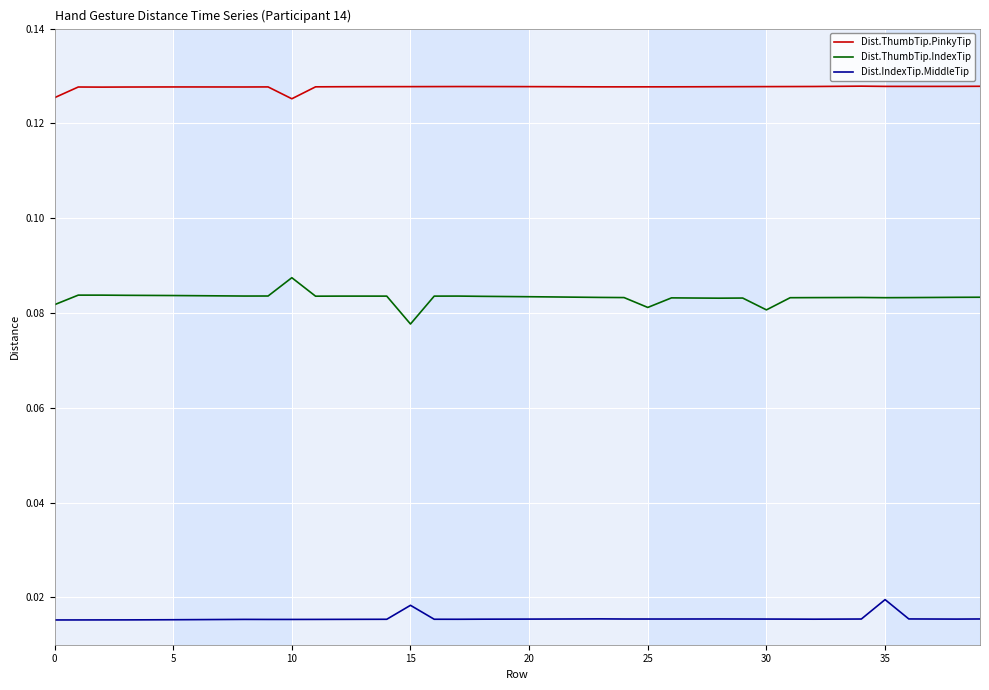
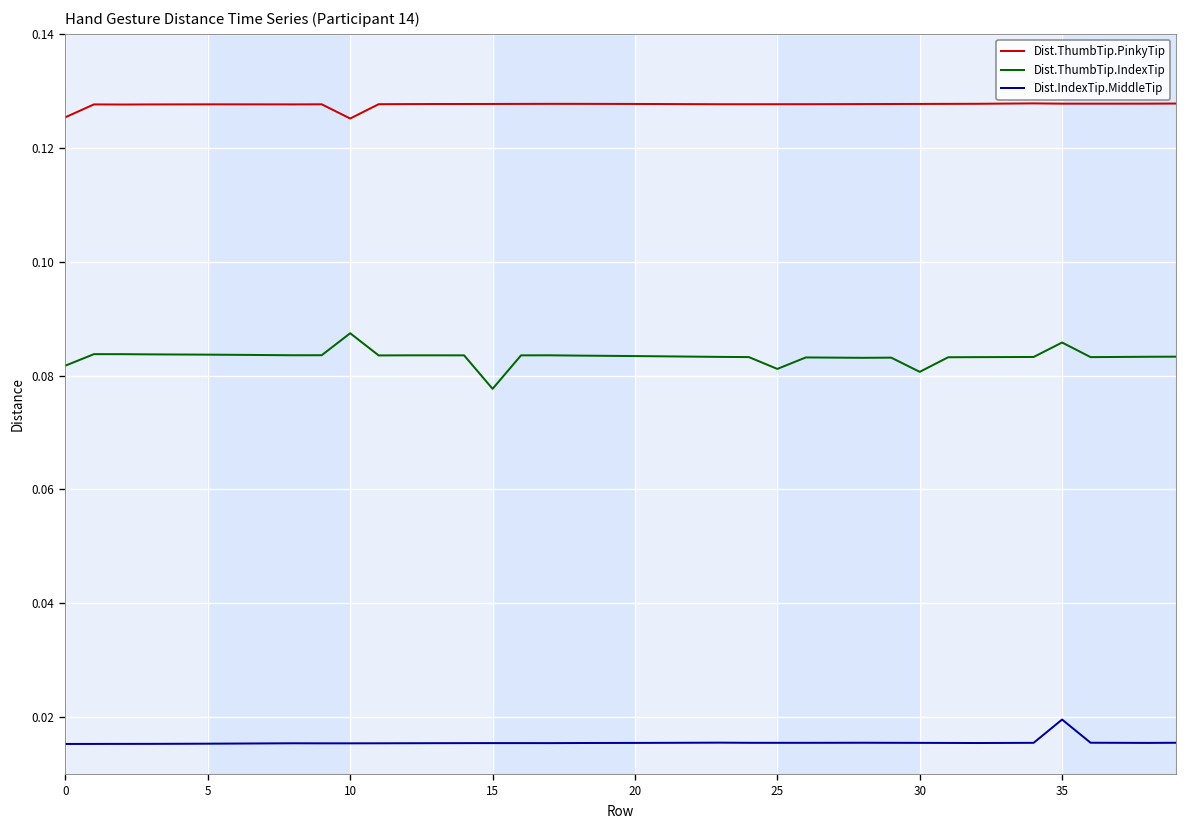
Dist.IndexTip.MiddleTip, 15: 0.018 -> 0.015
Dist.ThumbTip.IndexTip, 35: 0.083 -> 0.086
